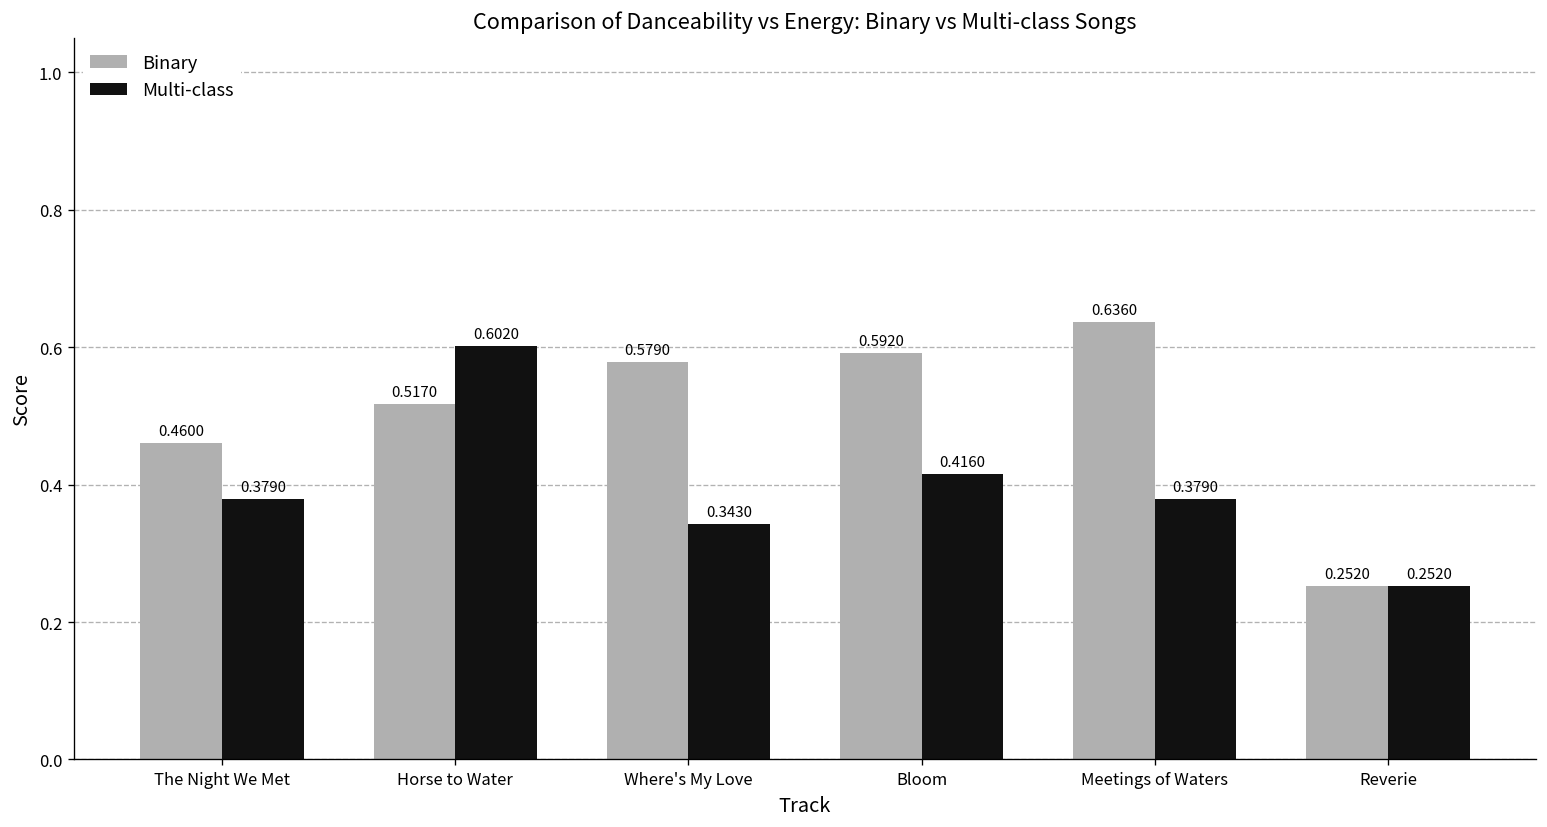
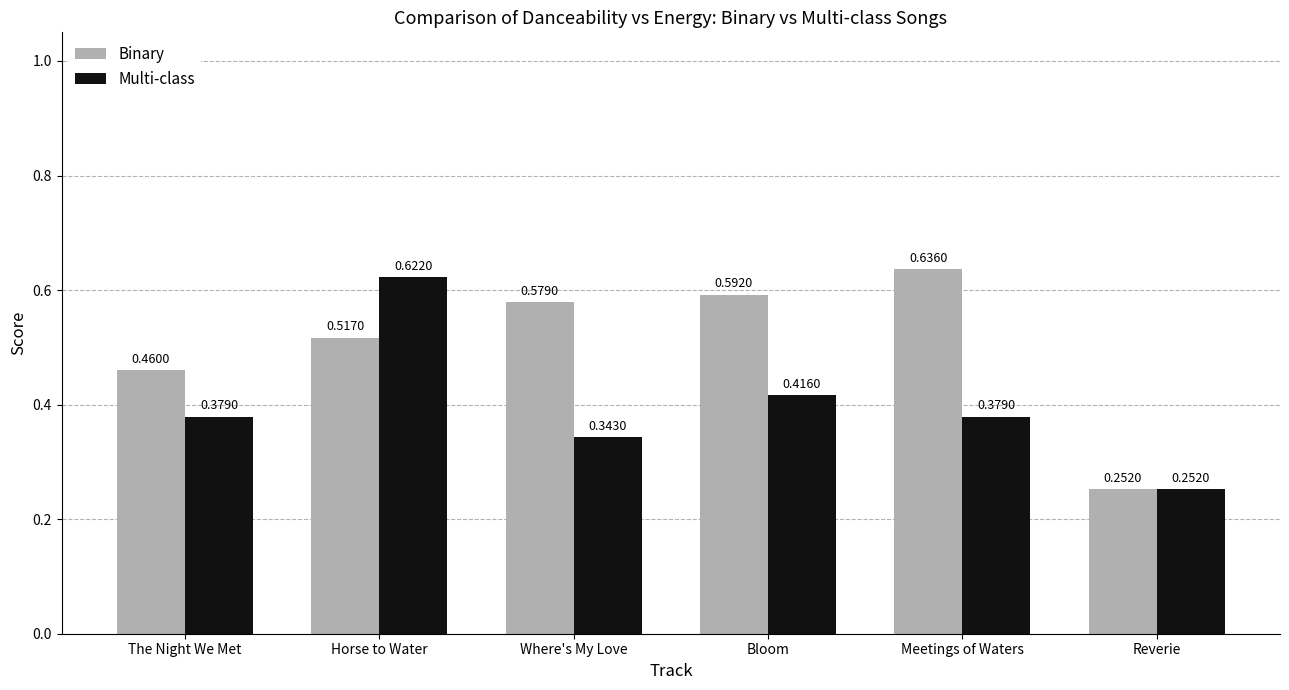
Multi-class, Horse to Water: 0.6020 -> 0.6220
